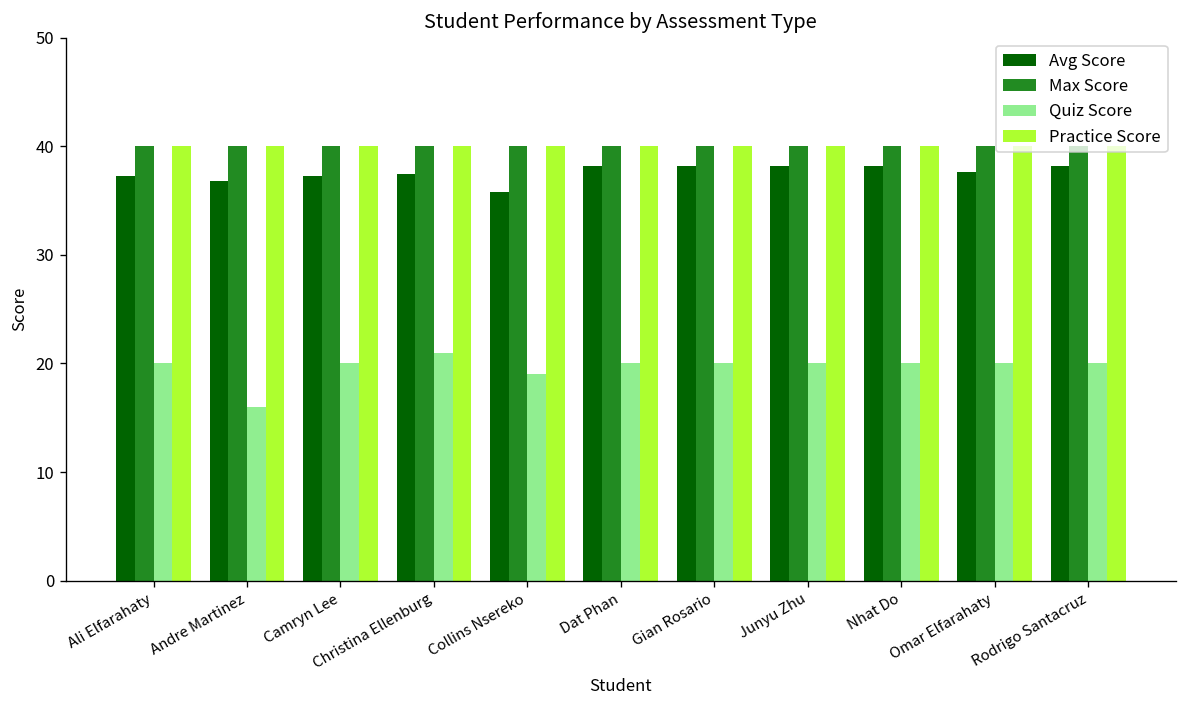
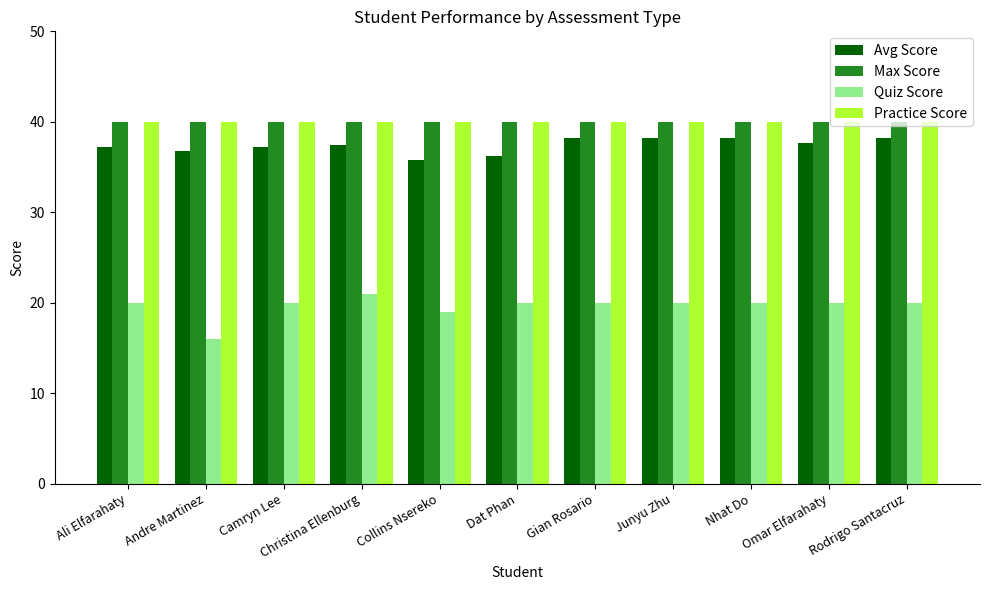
Avg Score, Dat Phan: 38 -> 36
